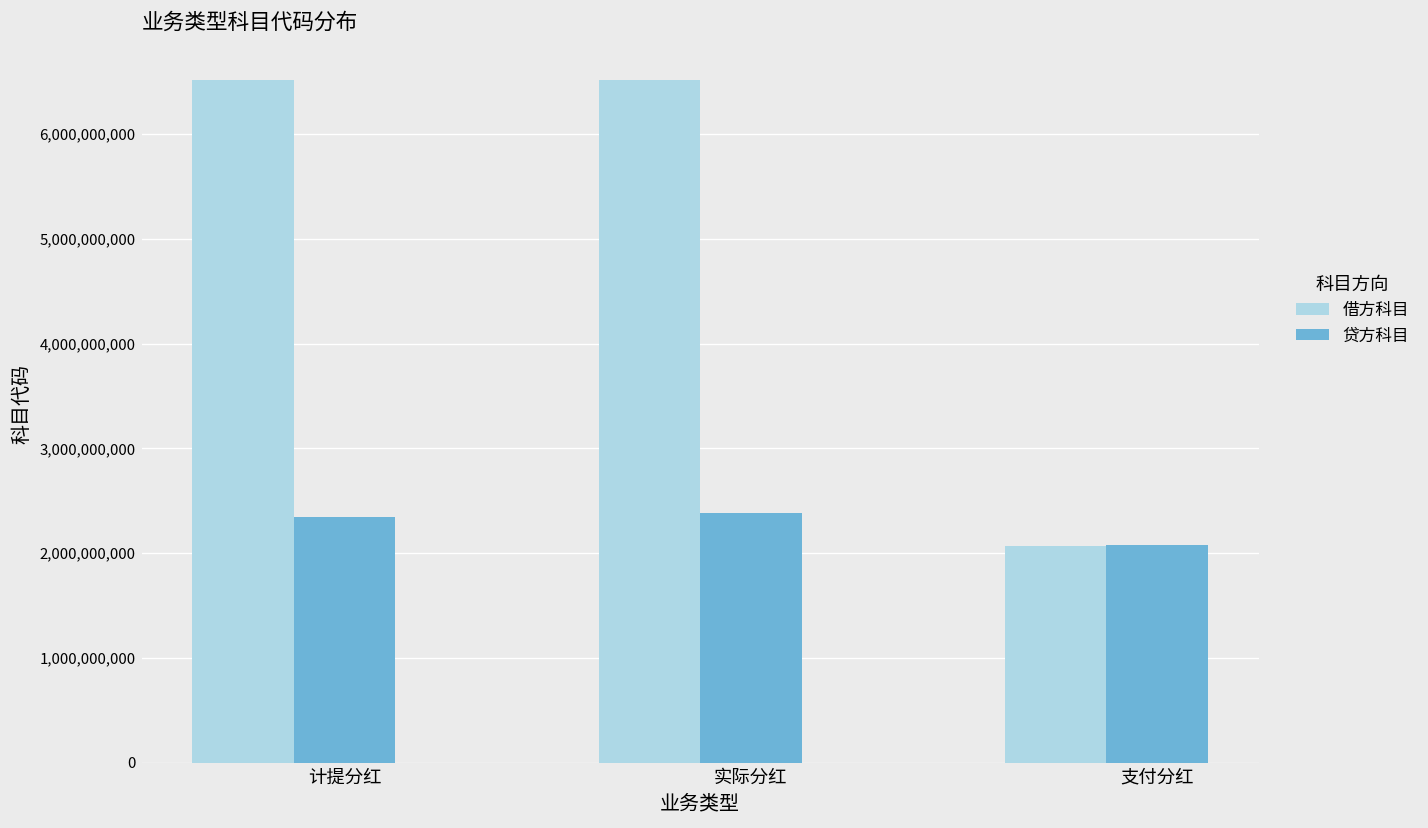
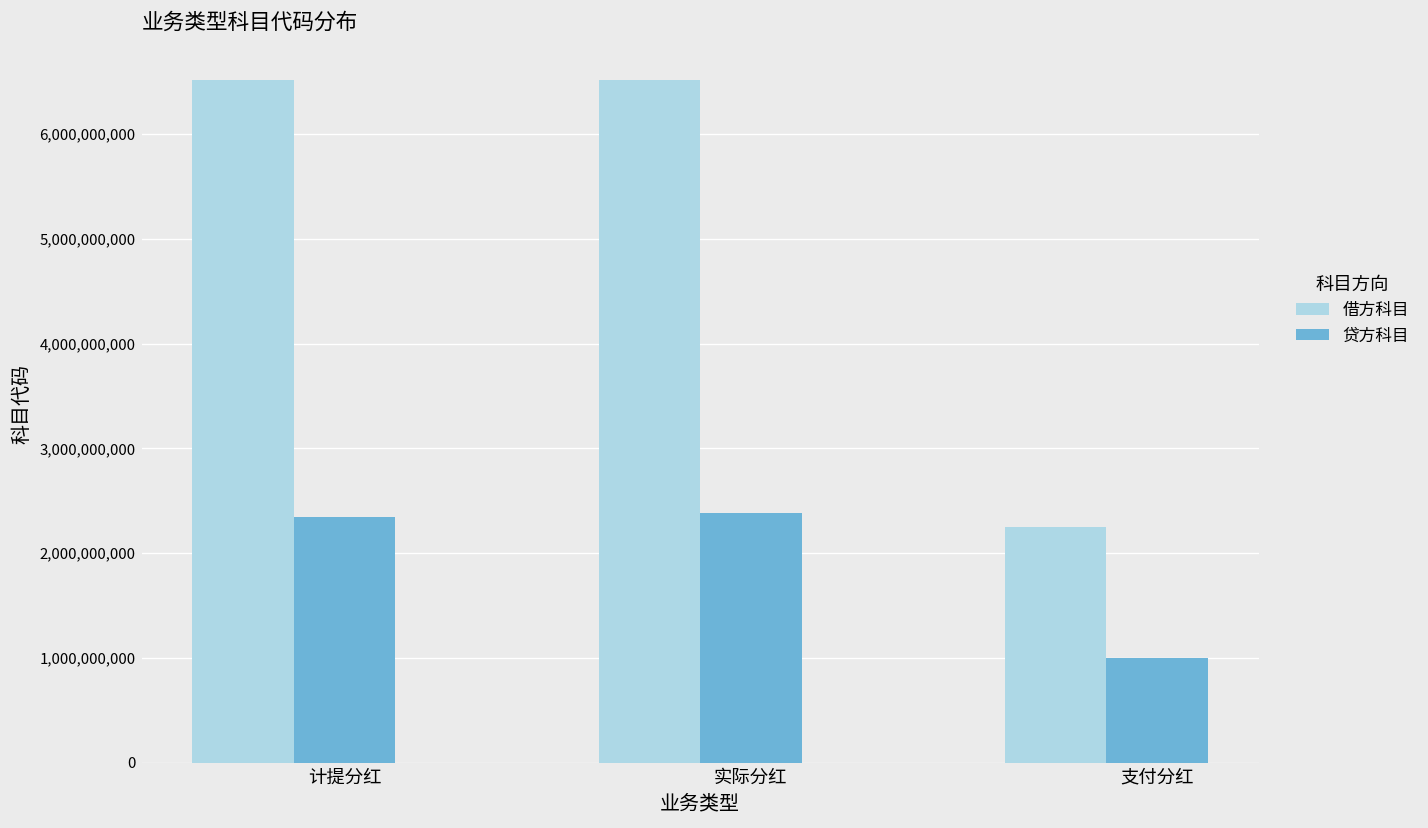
借方科目, 支付分红: 2,100,000,000 -> 2,300,000,000
贷方科目, 支付分红: 2,100,000,000 -> 1,000,000,000
